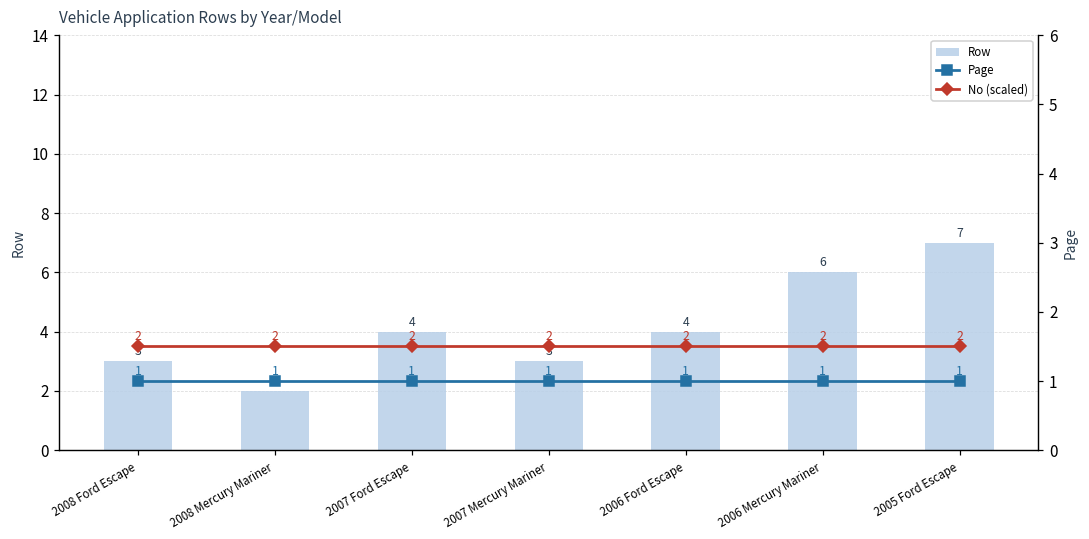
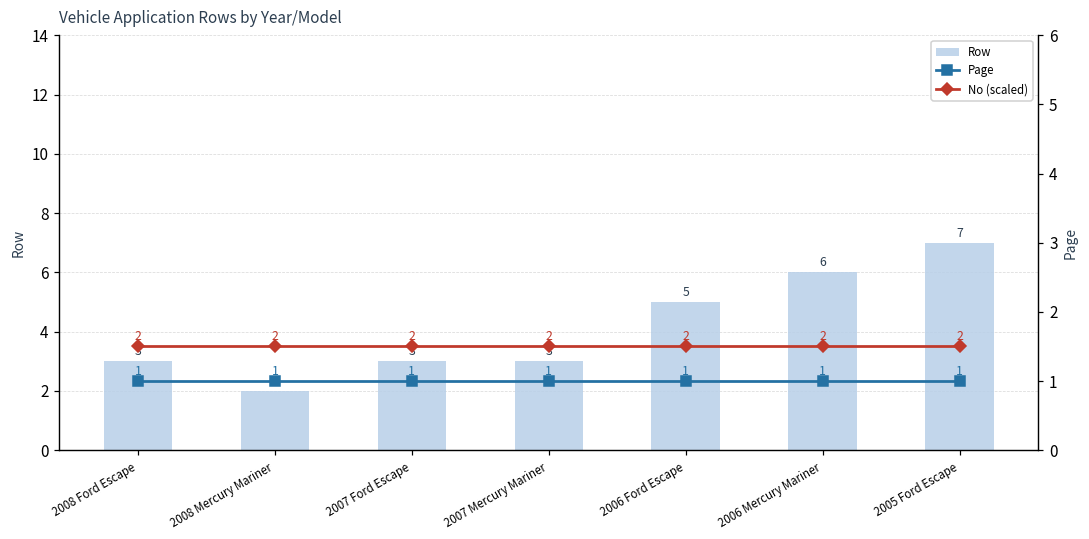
Row, 2007 Ford Escape: 4 -> 3
Row, 2006 Ford Escape: 4 -> 5
